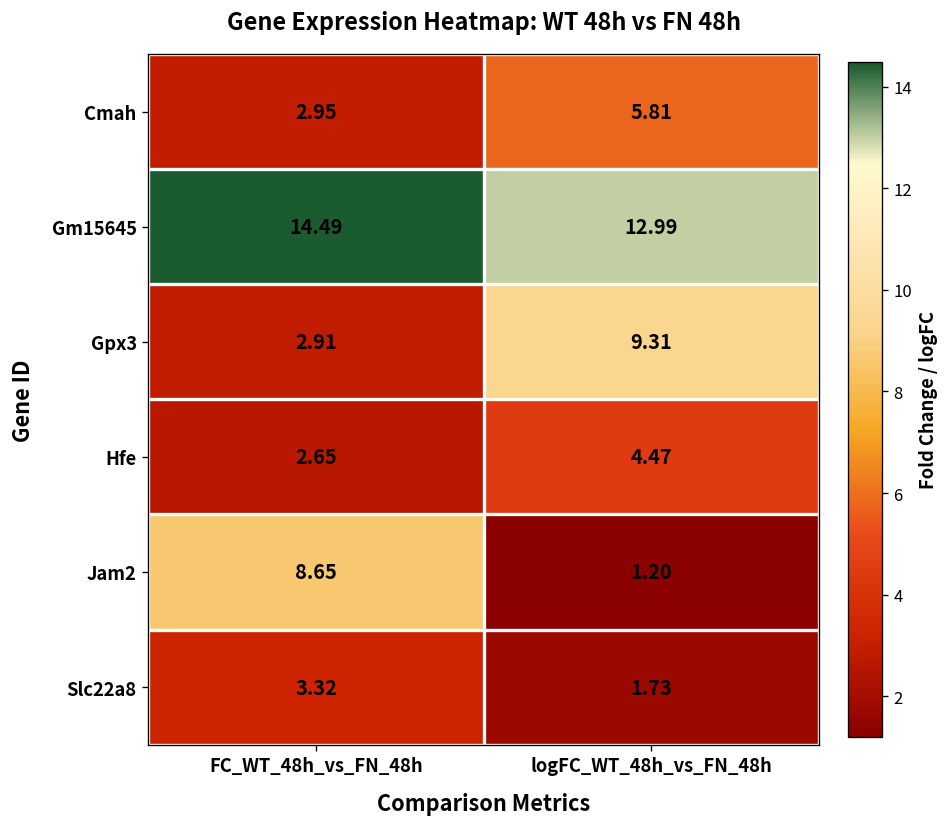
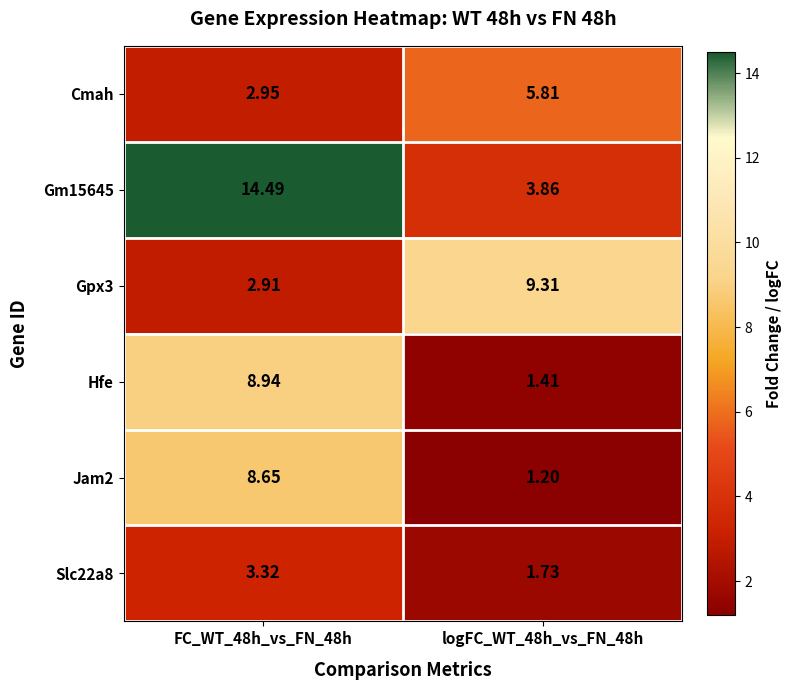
Gm15645, logFC_WT_48h_vs_FN_48h: 12.99 -> 3.86
Hfe, FC_WT_48h_vs_FN_48h: 2.65 -> 8.94
Hfe, logFC_WT_48h_vs_FN_48h: 4.47 -> 1.41
